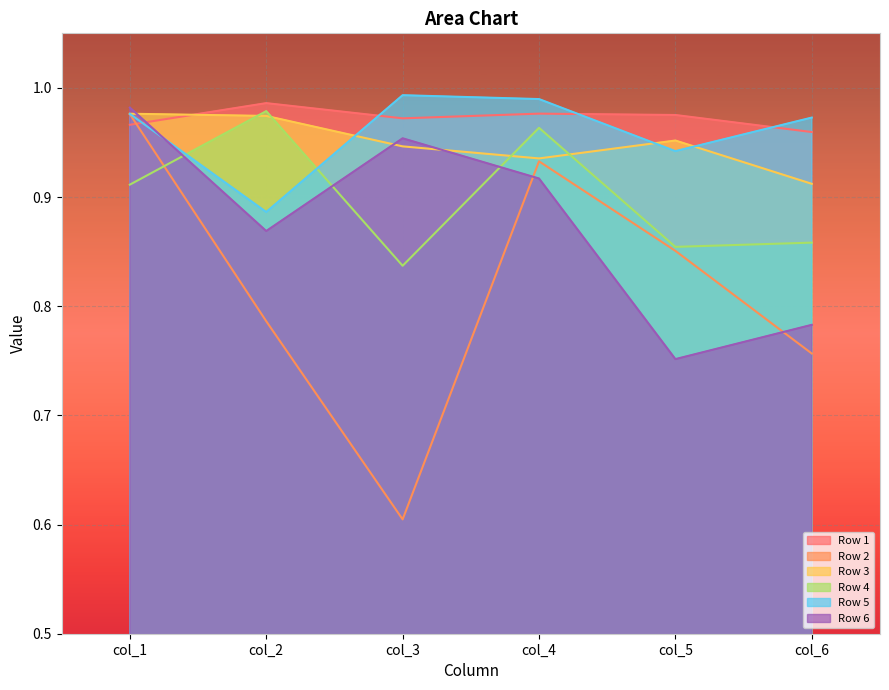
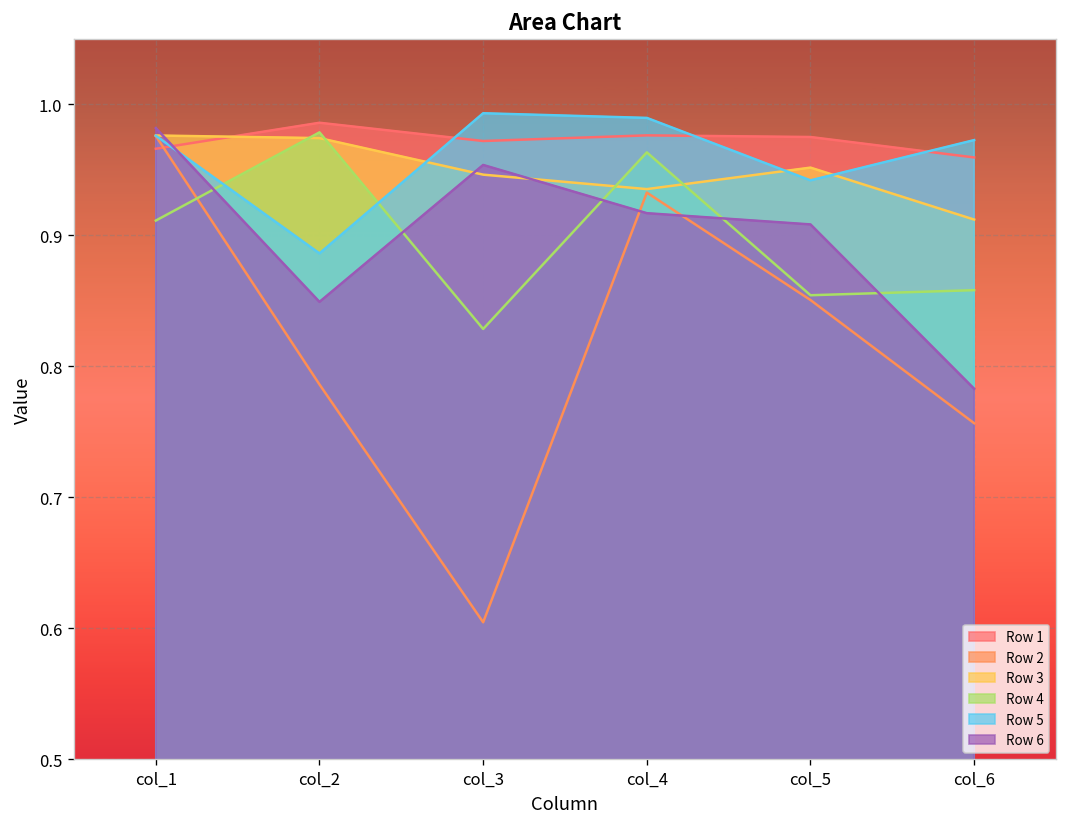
Row 6, col_2: 0.869 -> 0.849
Row 4, col_3: 0.837 -> 0.829
Row 6, col_5: 0.752 -> 0.908
